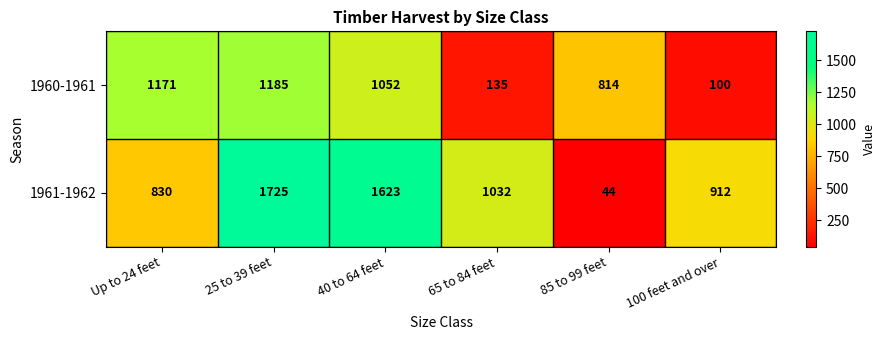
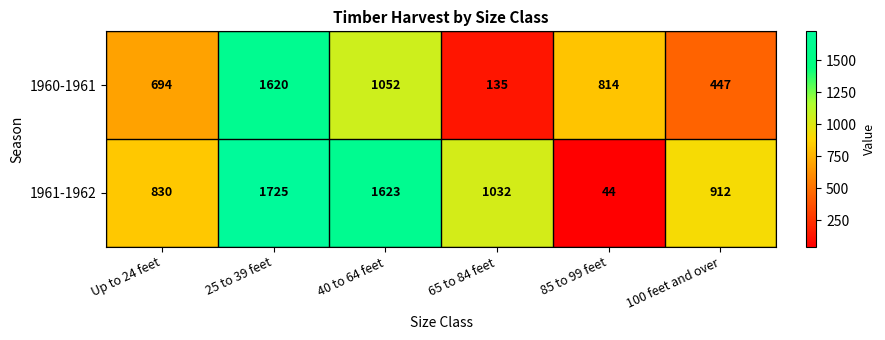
1960-1961, Up to 24 feet: 1171 -> 694
1960-1961, 25 to 39 feet: 1185 -> 1620
1960-1961, 100 feet and over: 100 -> 447
